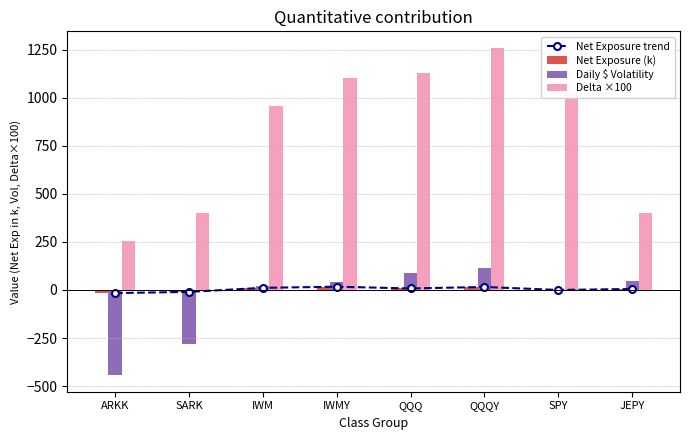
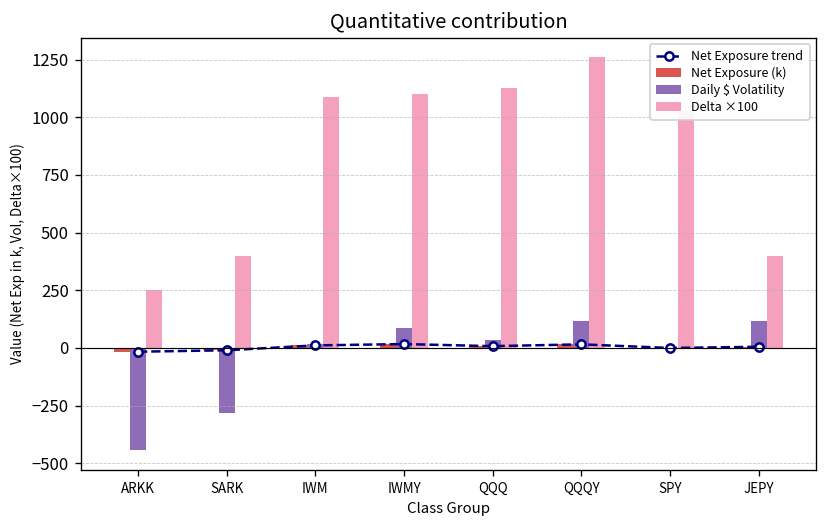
Delta ×100, IWM: 950 -> 1090
Daily $ Volatility, IWMY: 40 -> 90
Daily $ Volatility, QQQ: 90 -> 30
Daily $ Volatility, JEPY: 50 -> 120
